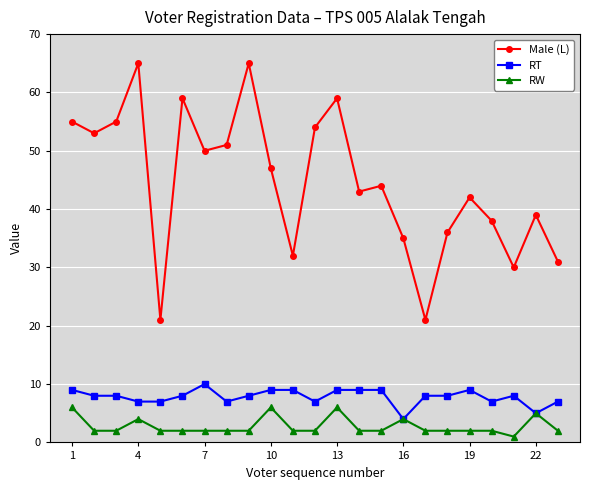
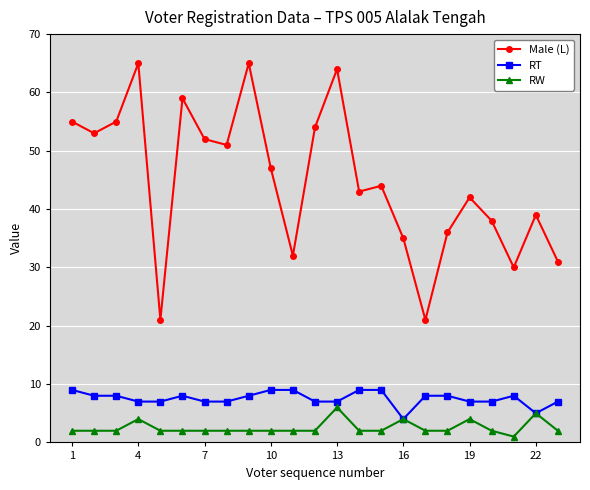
RW, 1: 6 -> 2
Male (L), 7: 50 -> 52
RT, 7: 10 -> 7
RW, 10: 6 -> 2
Male (L), 13: 59 -> 64
RT, 13: 9 -> 7
RT, 19: 9 -> 7
RW, 19: 2 -> 4
